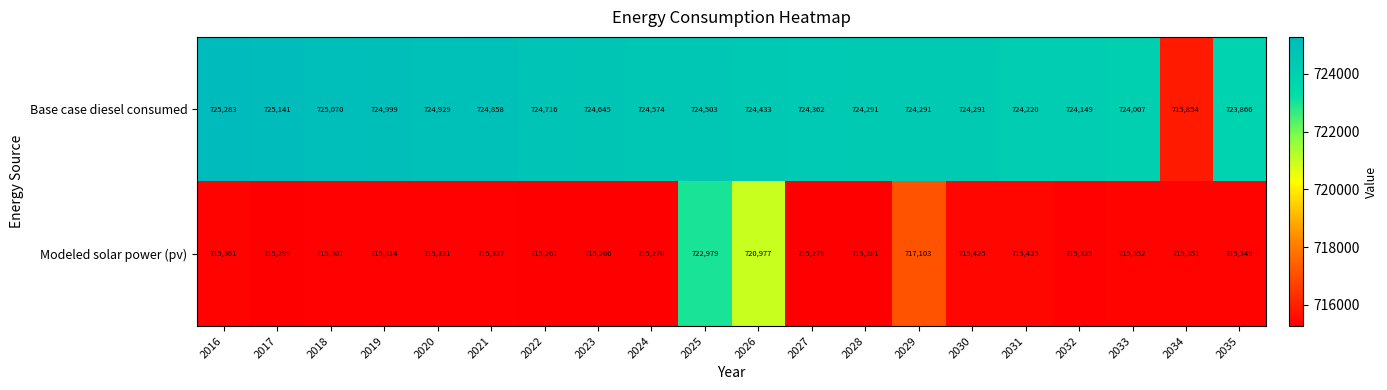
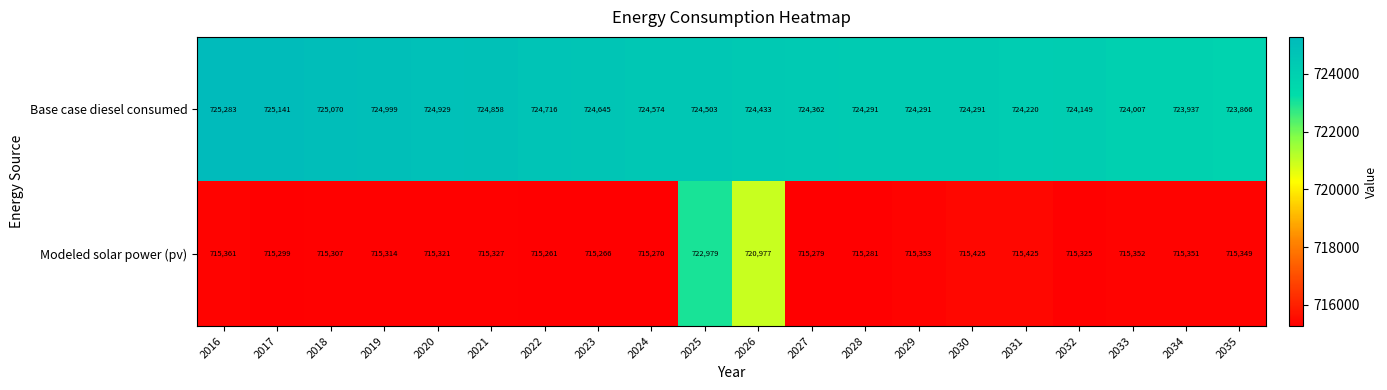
Base case diesel consumed, 2034: 715,854 -> 723,937
Modeled solar power (pv), 2029: 717,103 -> 715,353
